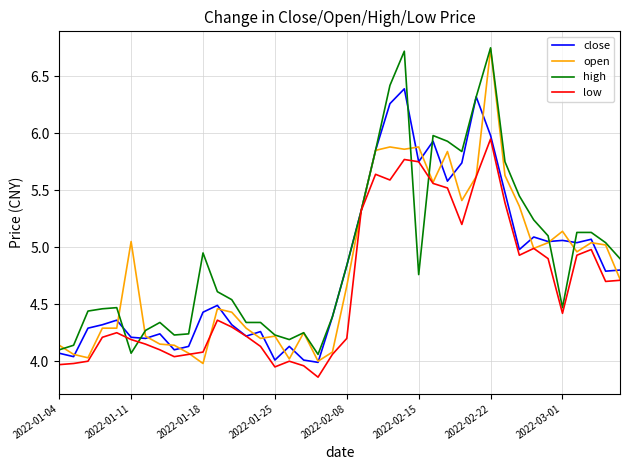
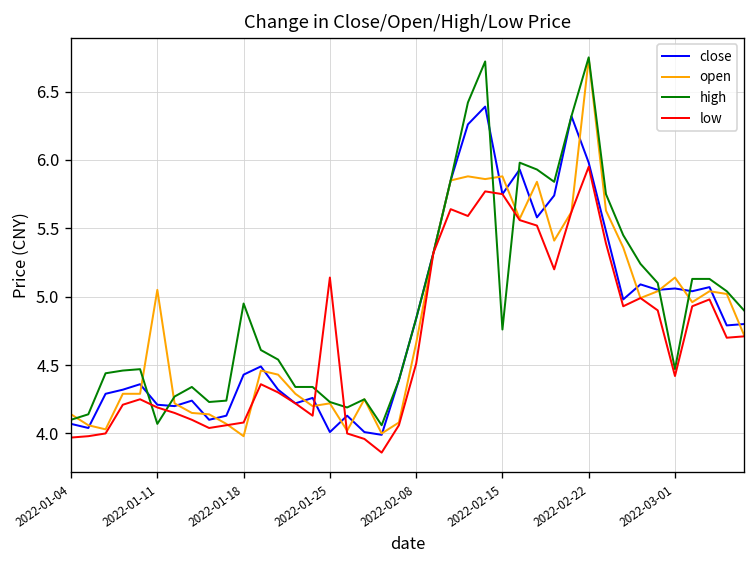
low, 2022-01-25: 3.95 -> 5.14
low, 2022-02-08: 4.20 -> 4.51
